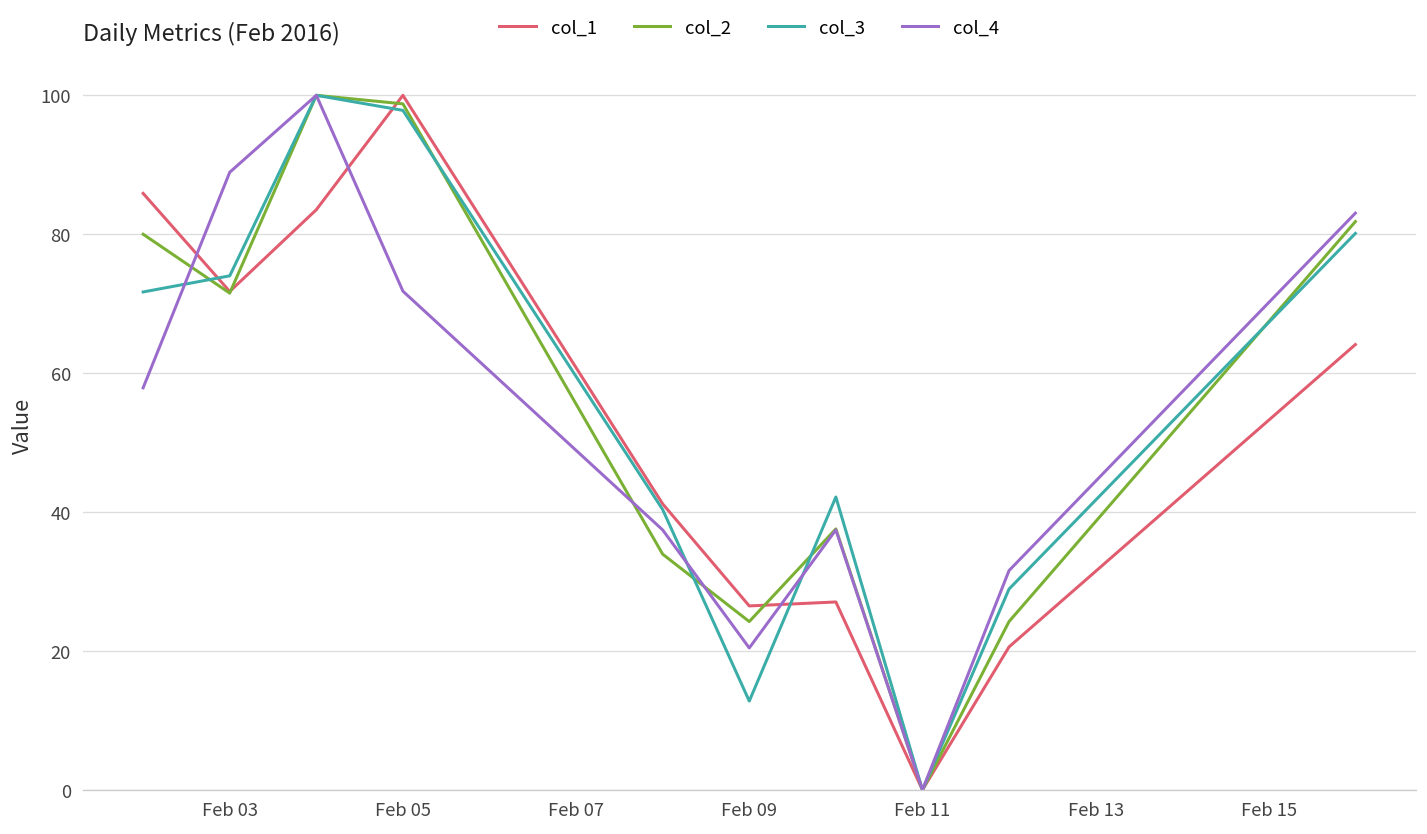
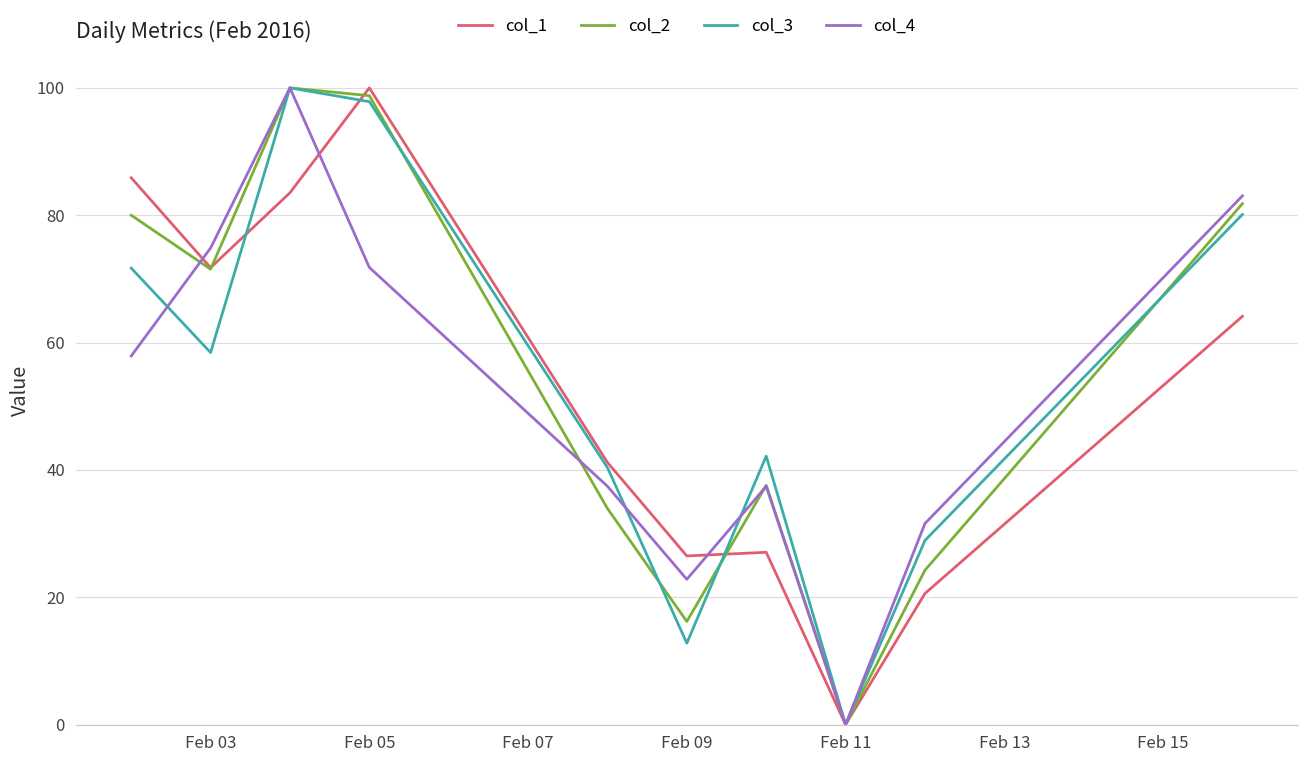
col_3, Feb 03: 74 -> 58
col_4, Feb 03: 89 -> 75
col_2, Feb 09: 24 -> 16
col_4, Feb 09: 20 -> 23
